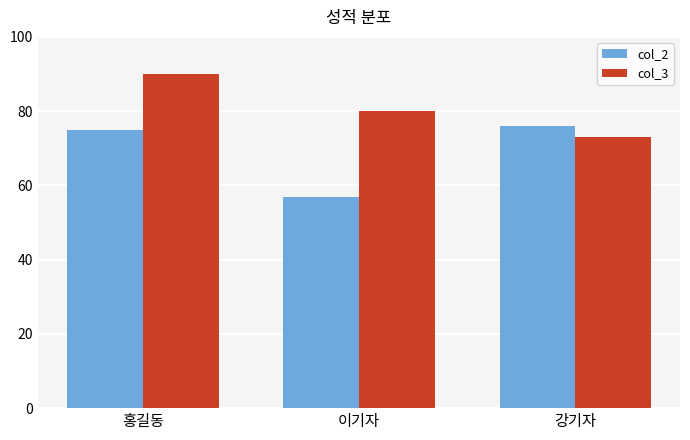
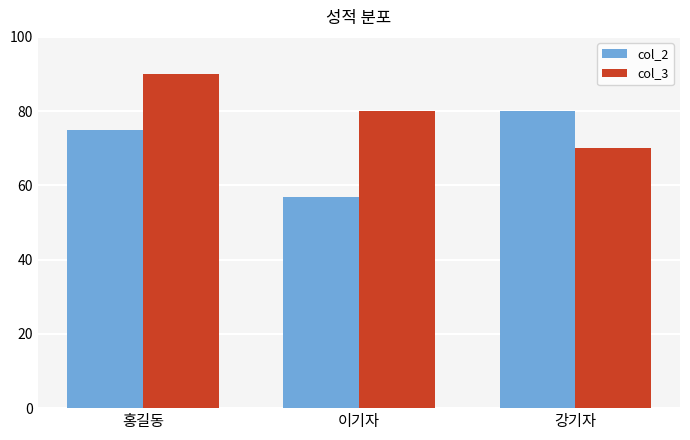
col_2, 강기자: 76 -> 80
col_3, 강기자: 73 -> 70
